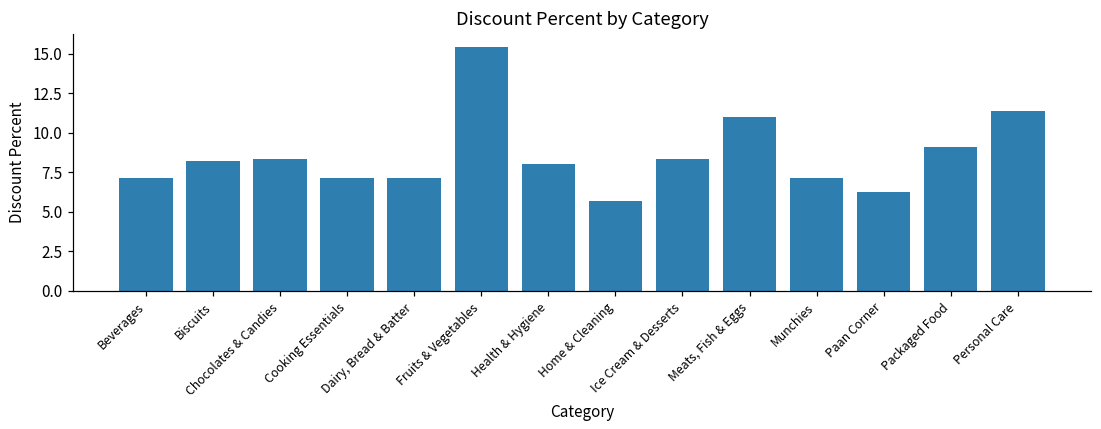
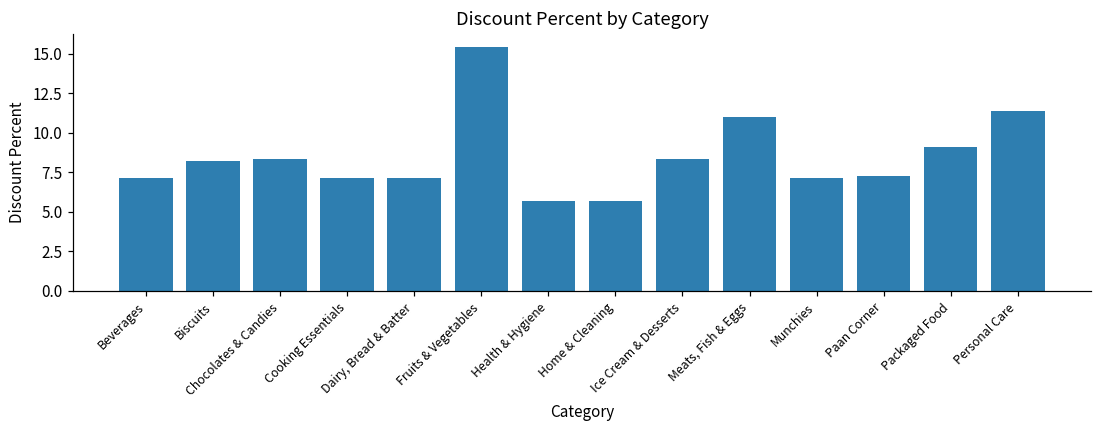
Health & Hygiene: 8.1 -> 5.7
Paan Corner: 6.3 -> 7.3
